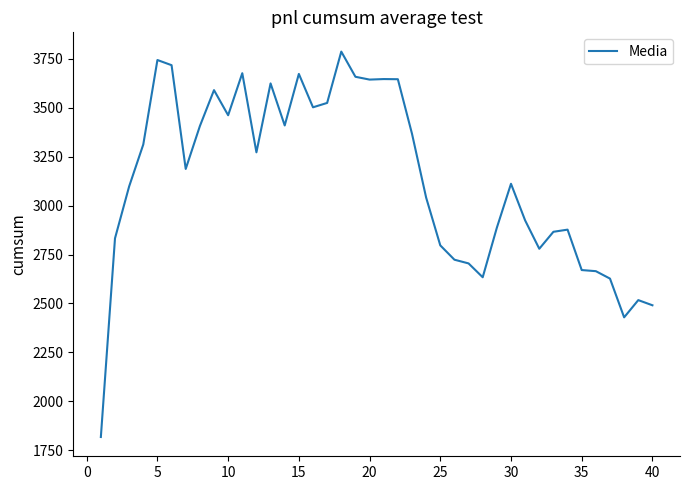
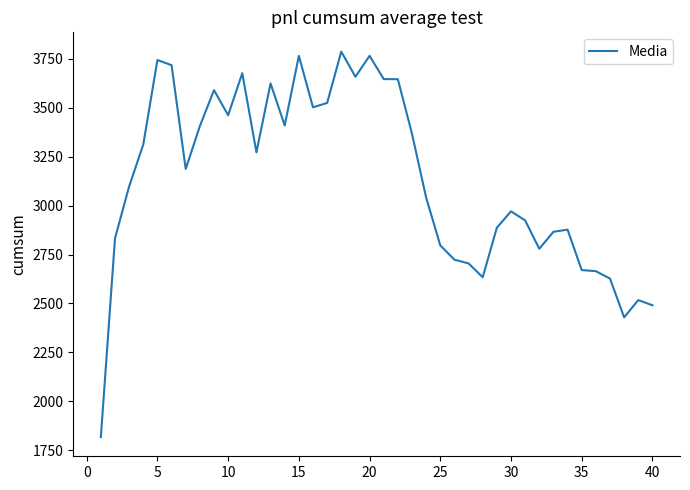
15: 3670 -> 3760
20: 3640 -> 3760
30: 3110 -> 2970
